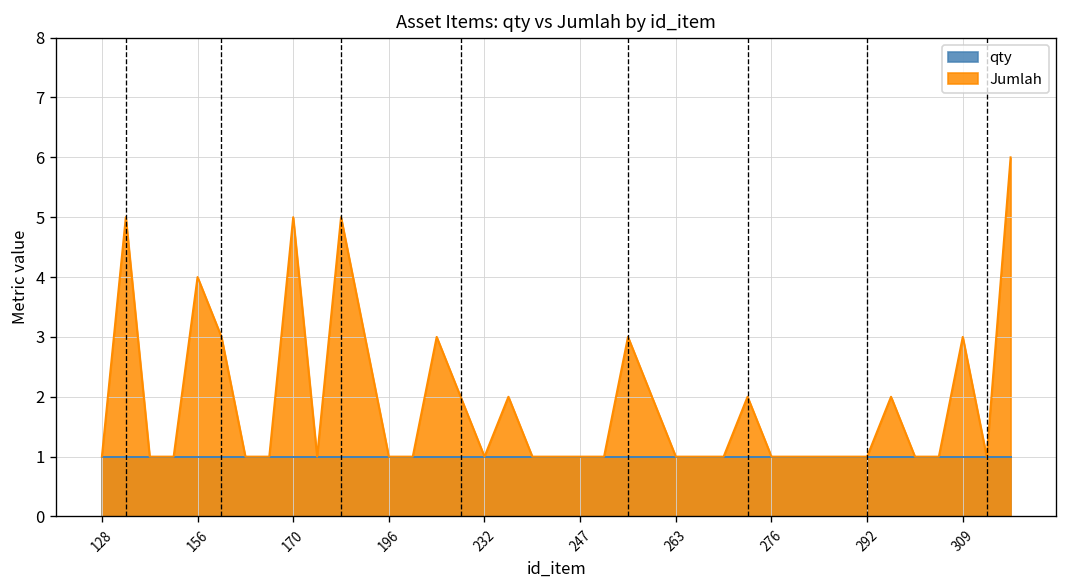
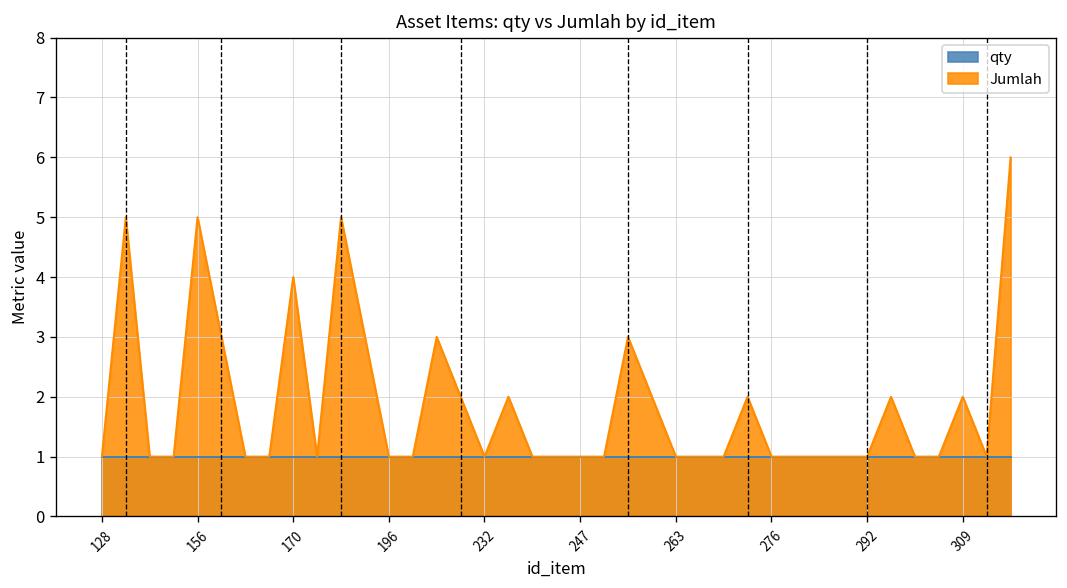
Jumlah, 156: 4 -> 5
Jumlah, 170: 5 -> 4
Jumlah, 309: 3 -> 2
